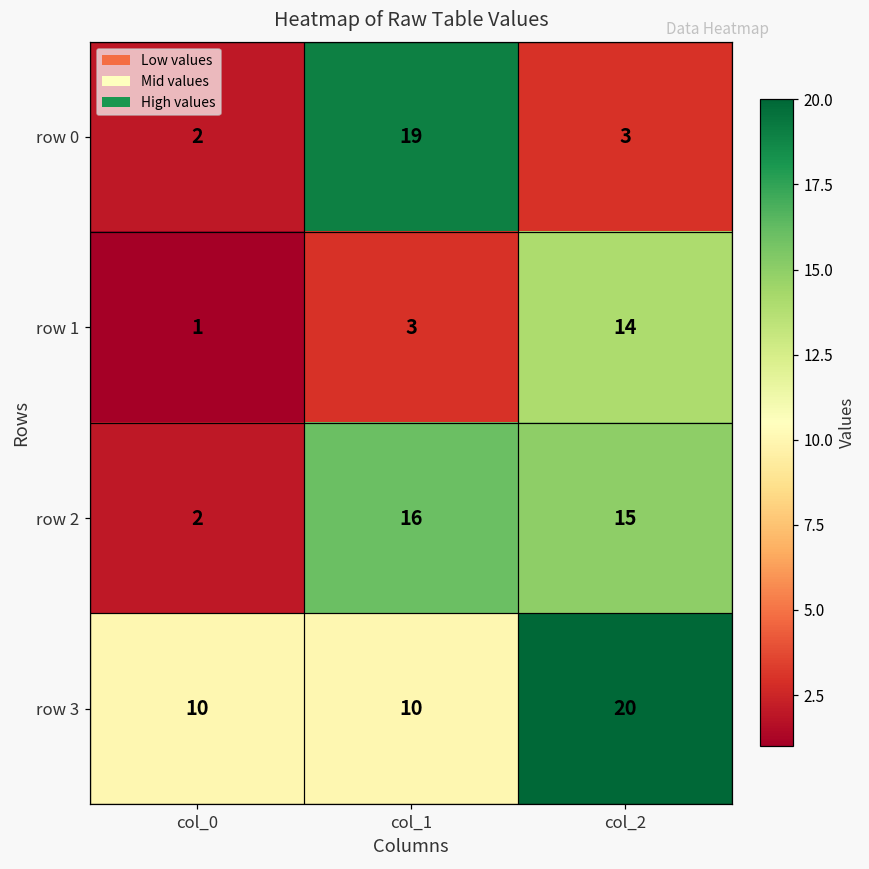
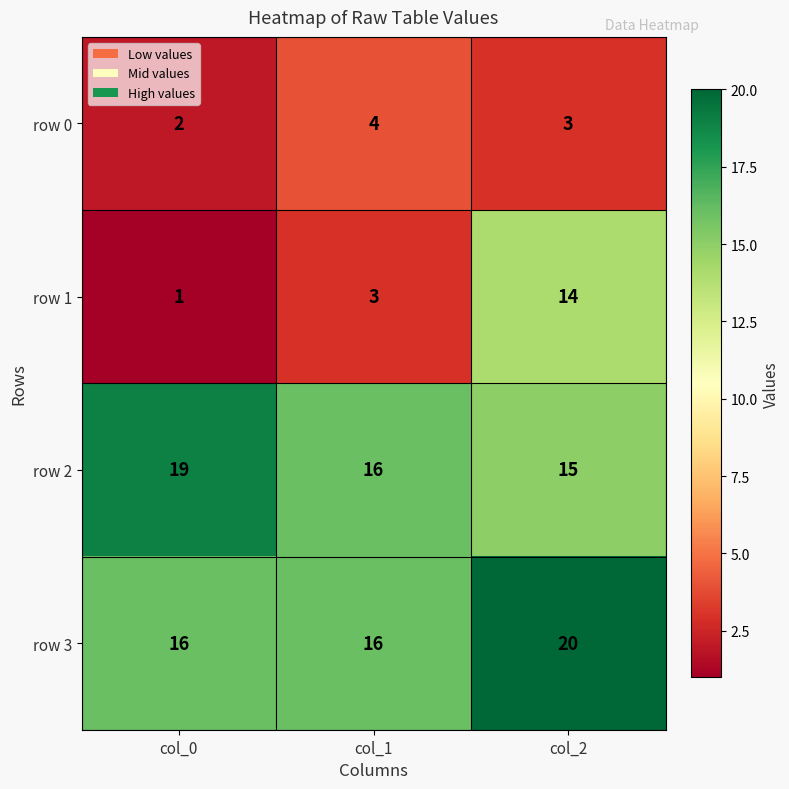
row 0, col_1: 19 -> 4
row 2, col_0: 2 -> 19
row 3, col_0: 10 -> 16
row 3, col_1: 10 -> 16
